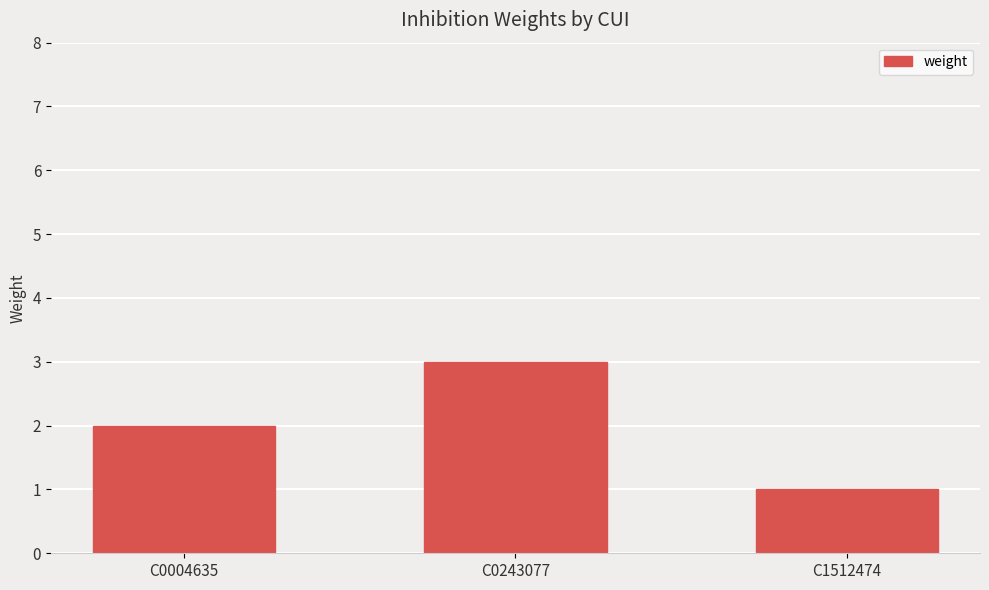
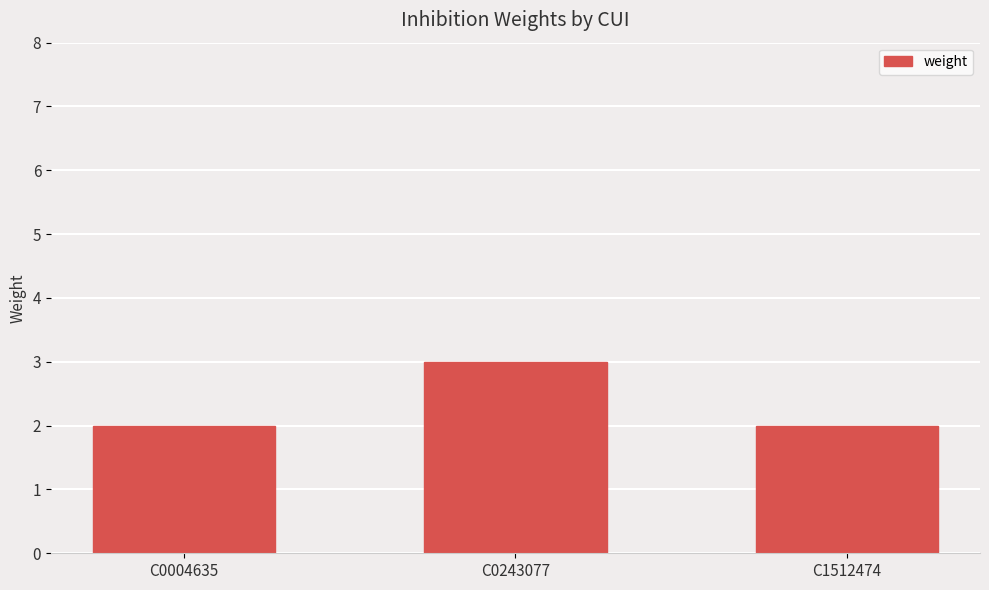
C1512474: 1 -> 2
